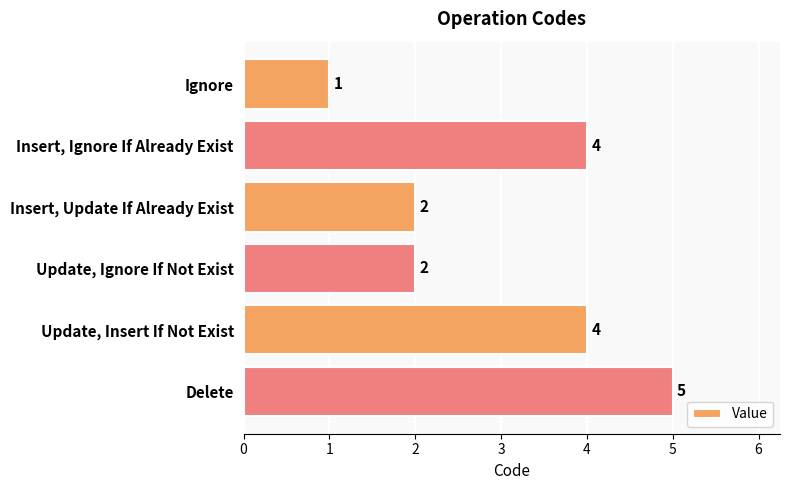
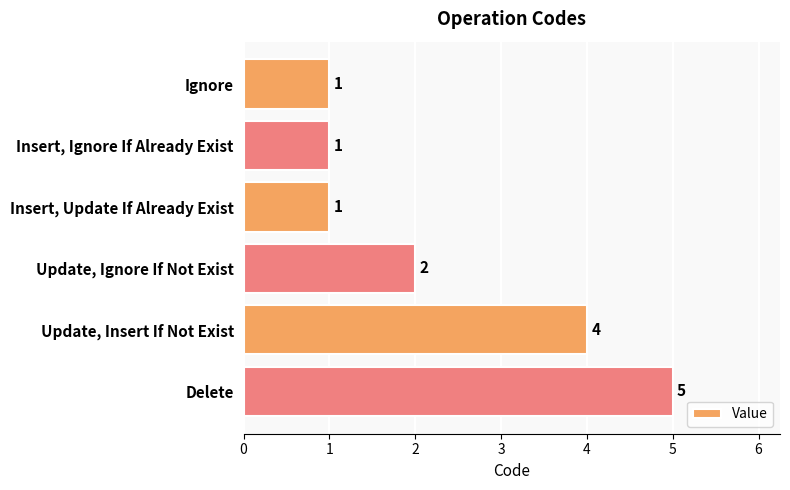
Insert, Ignore If Already Exist: 4 -> 1
Insert, Update If Already Exist: 2 -> 1
